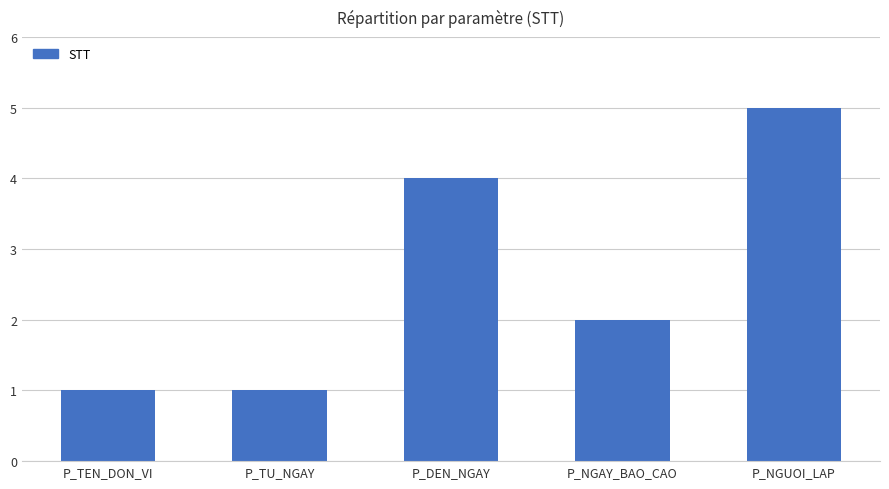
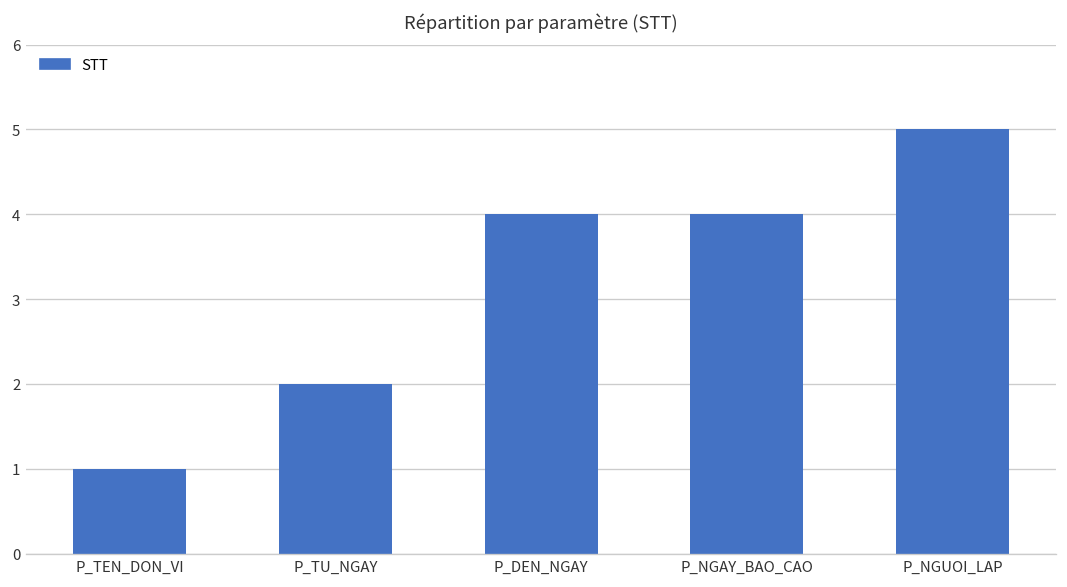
P_TU_NGAY: 1 -> 2
P_NGAY_BAO_CAO: 2 -> 4
